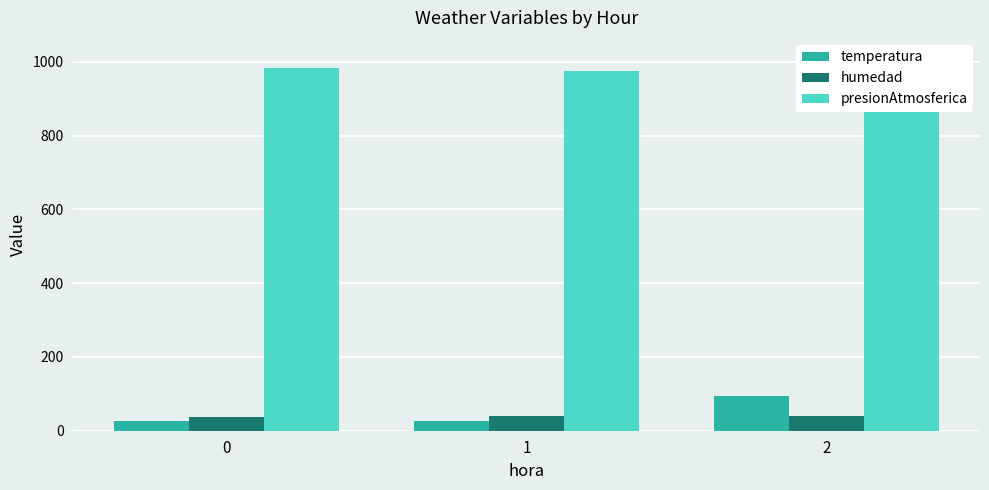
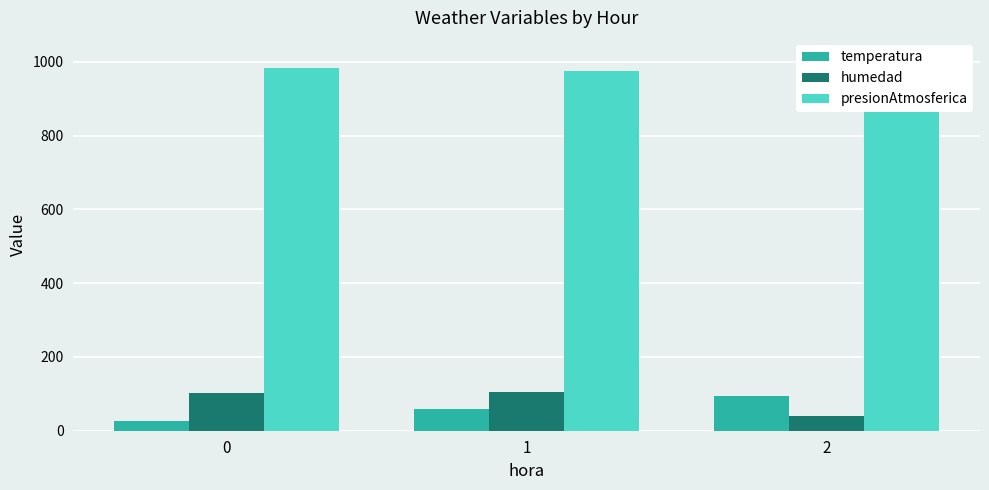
humedad, 0: 40 -> 100
temperatura, 1: 30 -> 60
humedad, 1: 40 -> 110
